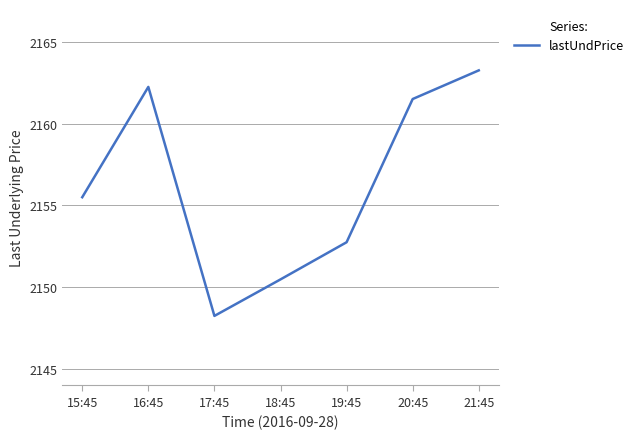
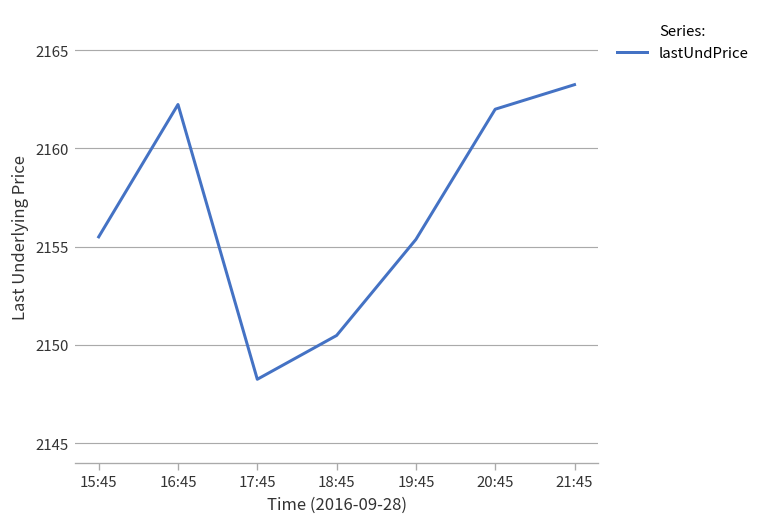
19:45: 2152.8 -> 2155.4
20:45: 2161.5 -> 2162.0
